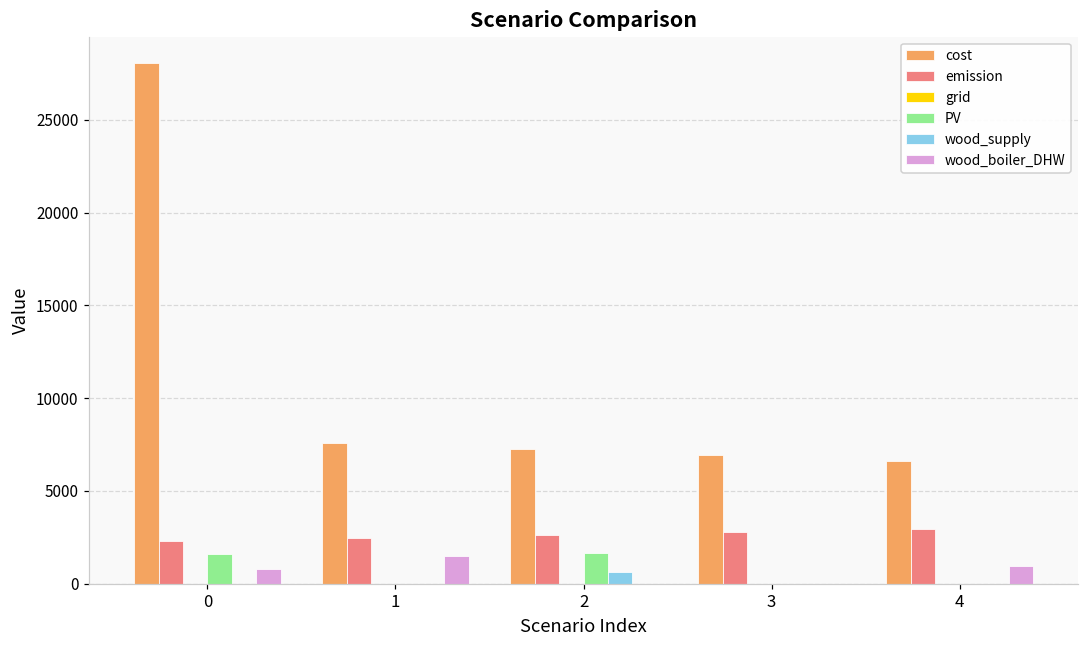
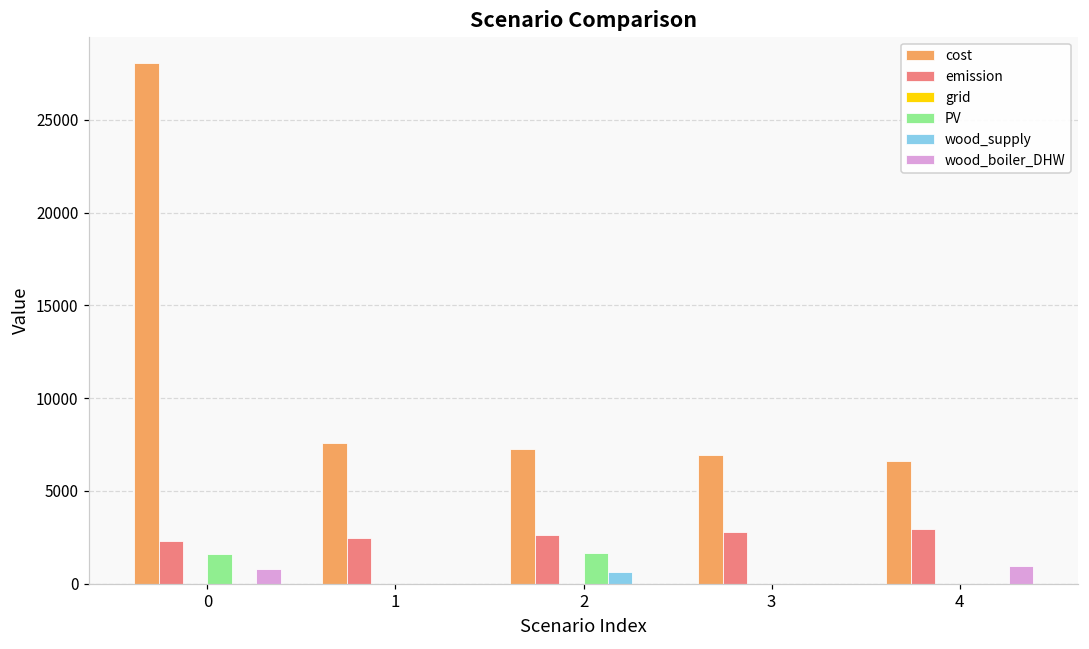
wood_boiler_DHW, 1: 1500 -> 0
